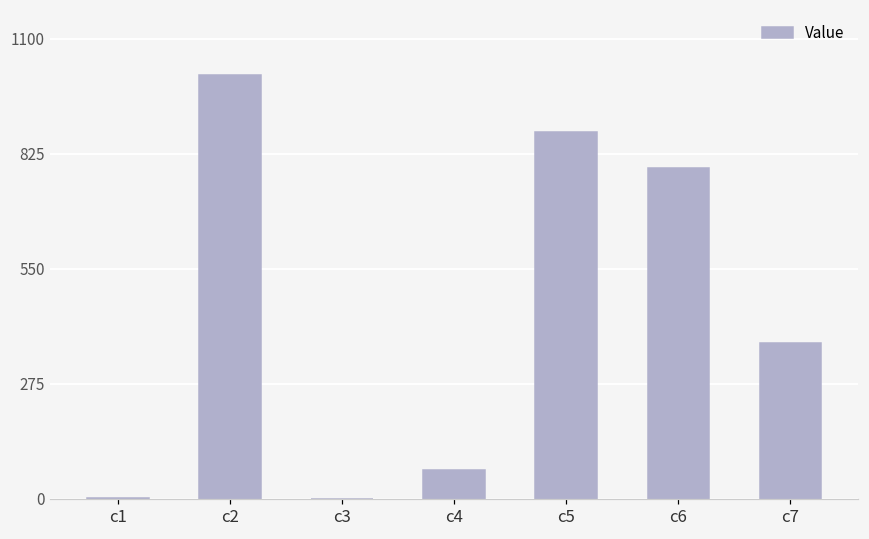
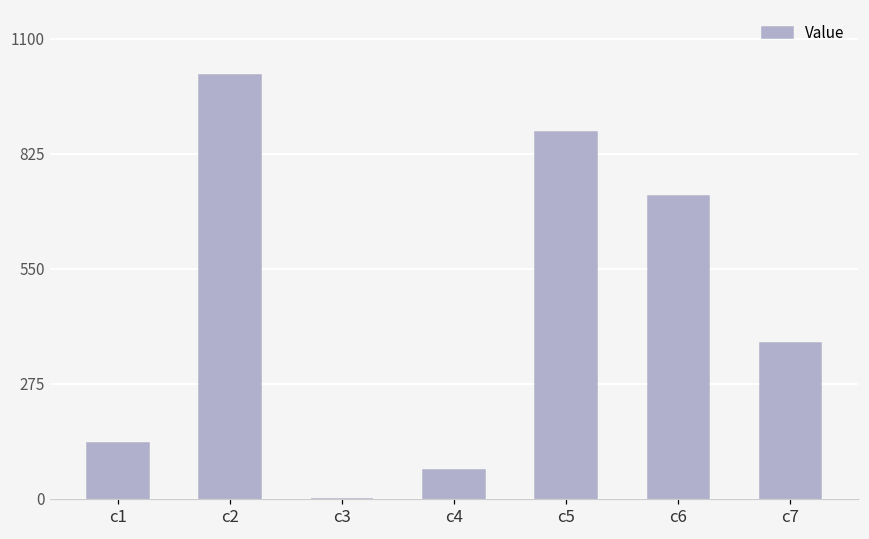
c1: 0 -> 130
c6: 790 -> 720
